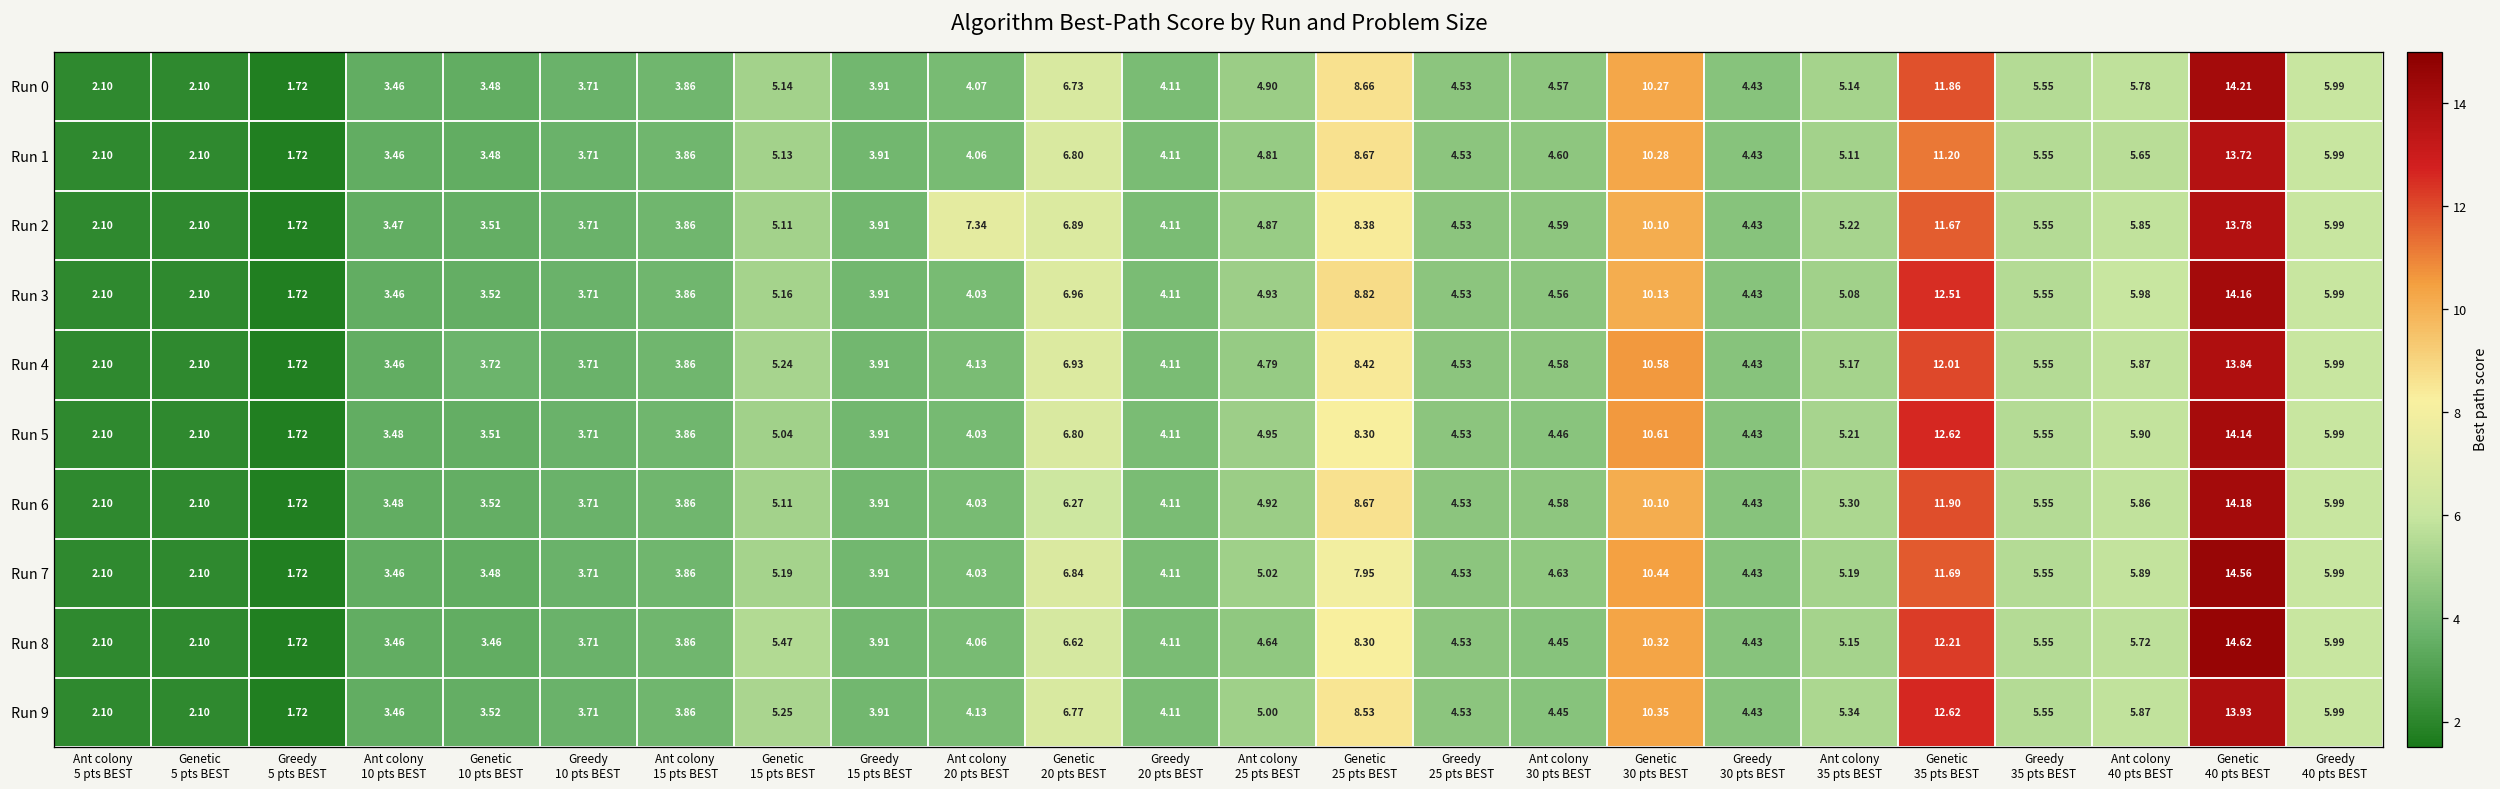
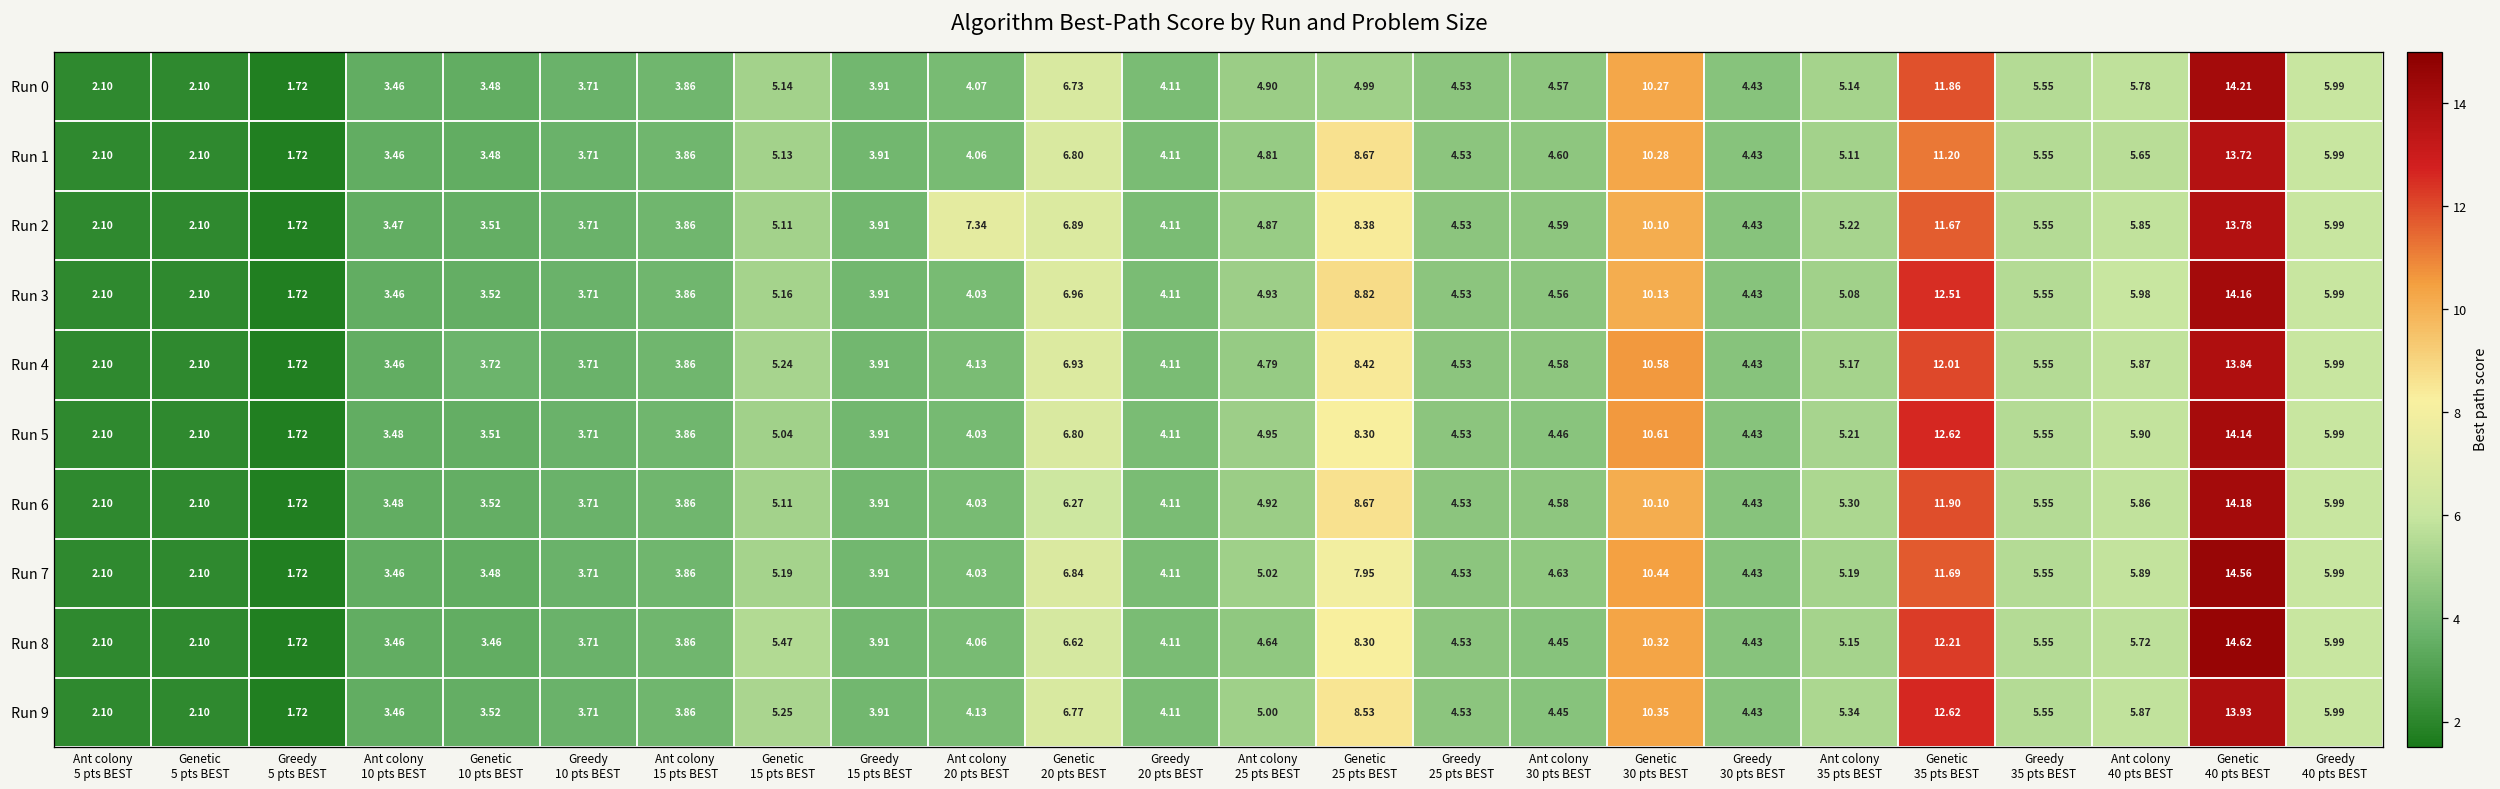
Run 0, Genetic 25 pts BEST: 8.66 -> 4.99
